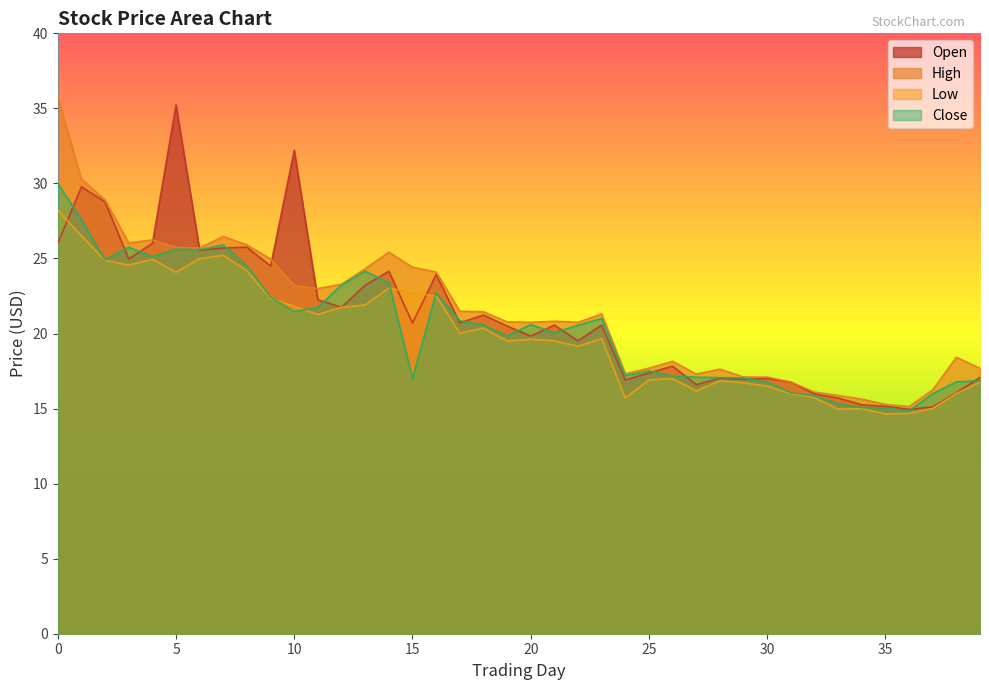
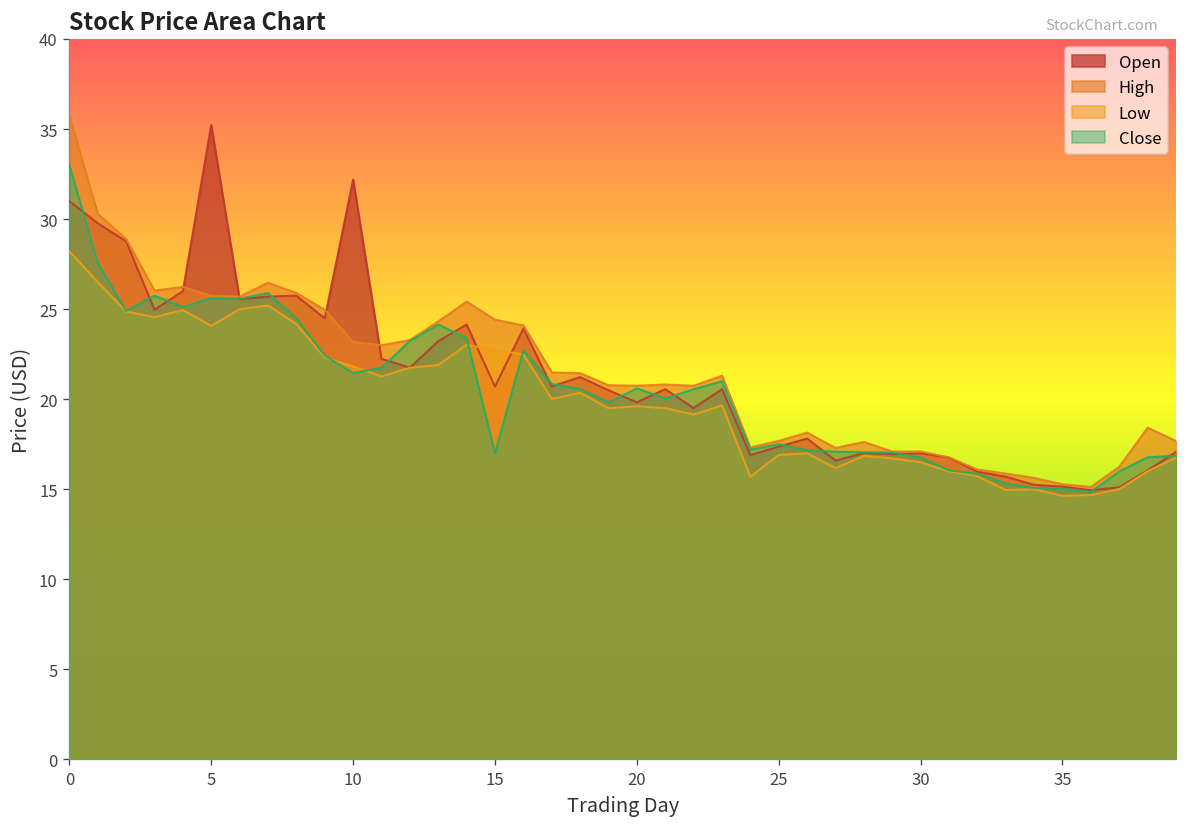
Open, 0: 26 -> 31
Close, 0: 30 -> 33
